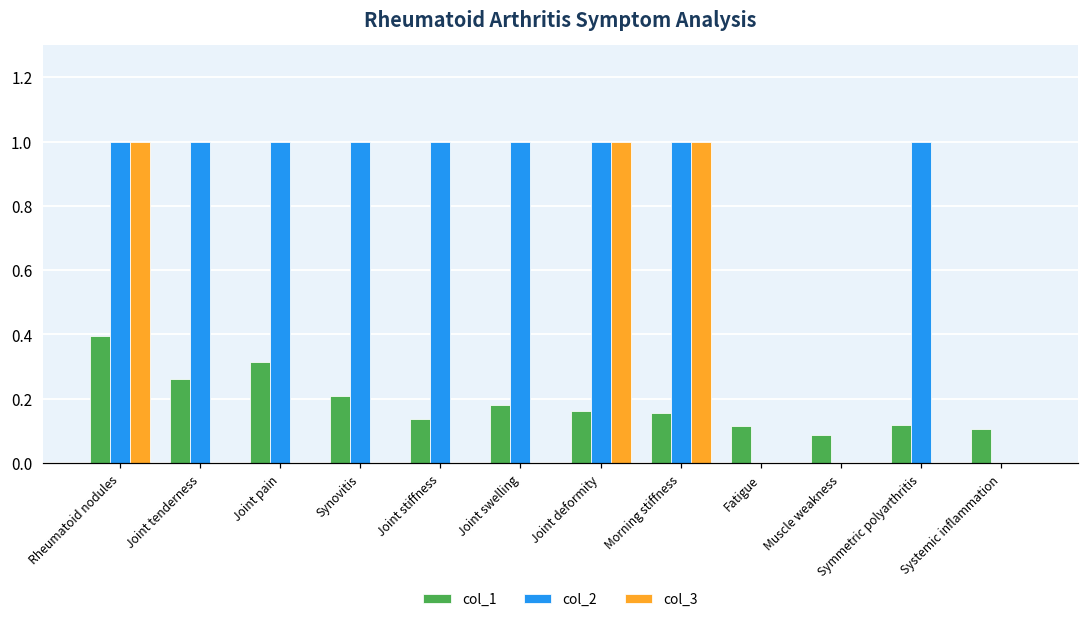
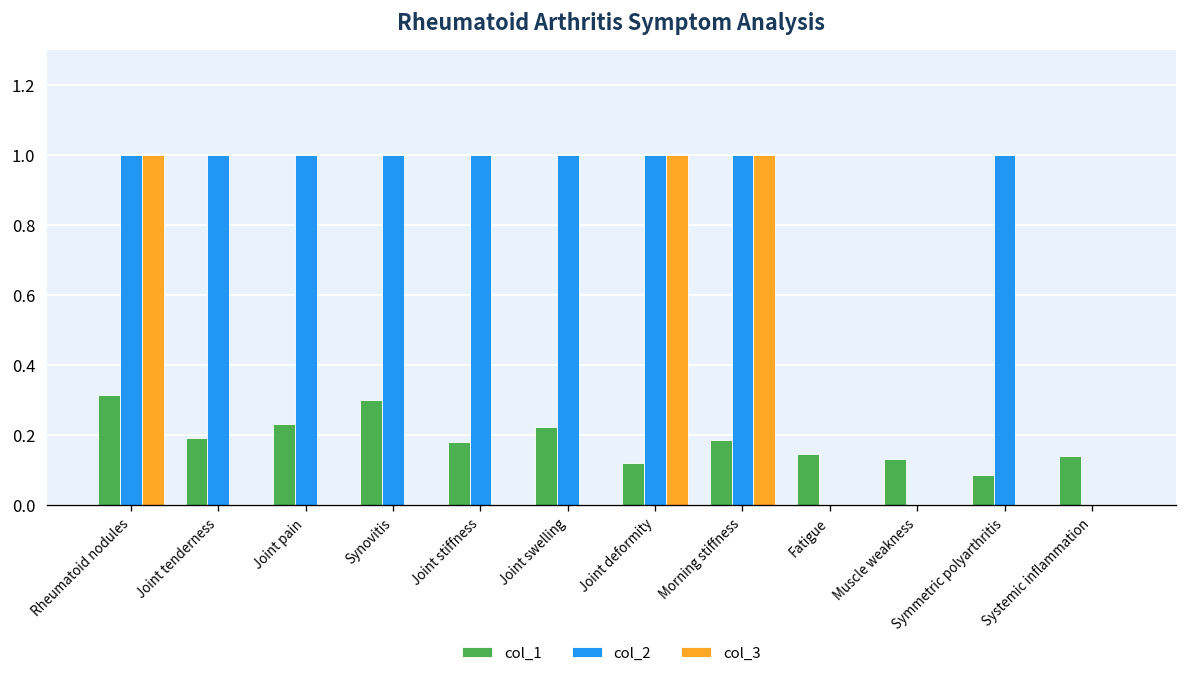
col_1, Rheumatoid nodules: 0.40 -> 0.32
col_1, Joint tenderness: 0.26 -> 0.19
col_1, Joint pain: 0.31 -> 0.23
col_1, Synovitis: 0.21 -> 0.30
col_1, Joint stiffness: 0.14 -> 0.18
col_1, Joint swelling: 0.18 -> 0.22
col_1, Joint deformity: 0.16 -> 0.12
col_1, Morning stiffness: 0.16 -> 0.19
col_1, Fatigue: 0.11 -> 0.15
col_1, Muscle weakness: 0.09 -> 0.13
col_1, Symmetric polyarthritis: 0.12 -> 0.09
col_1, Systemic inflammation: 0.11 -> 0.14
